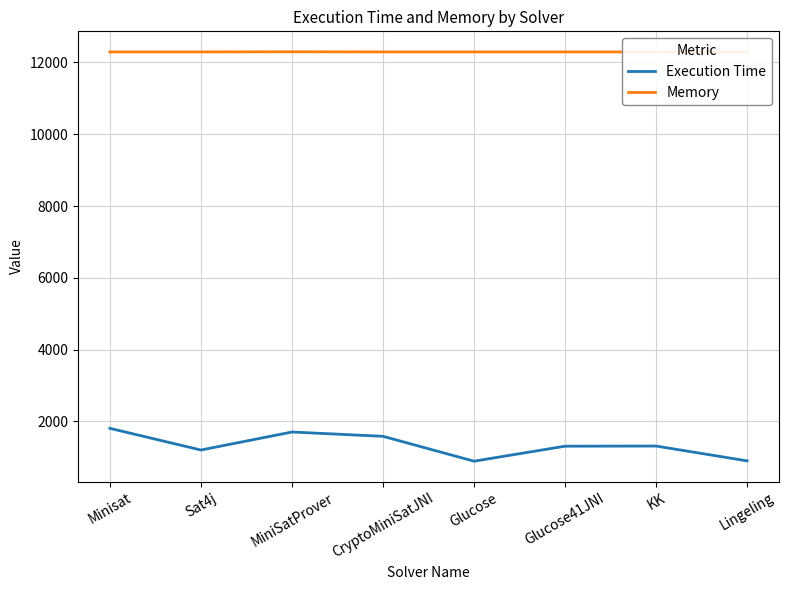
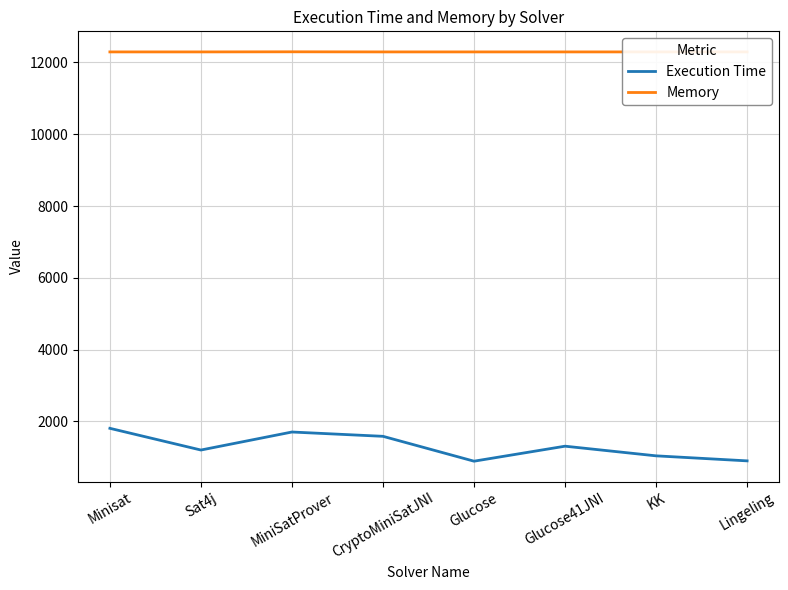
Execution Time, KK: 1300 -> 1000
